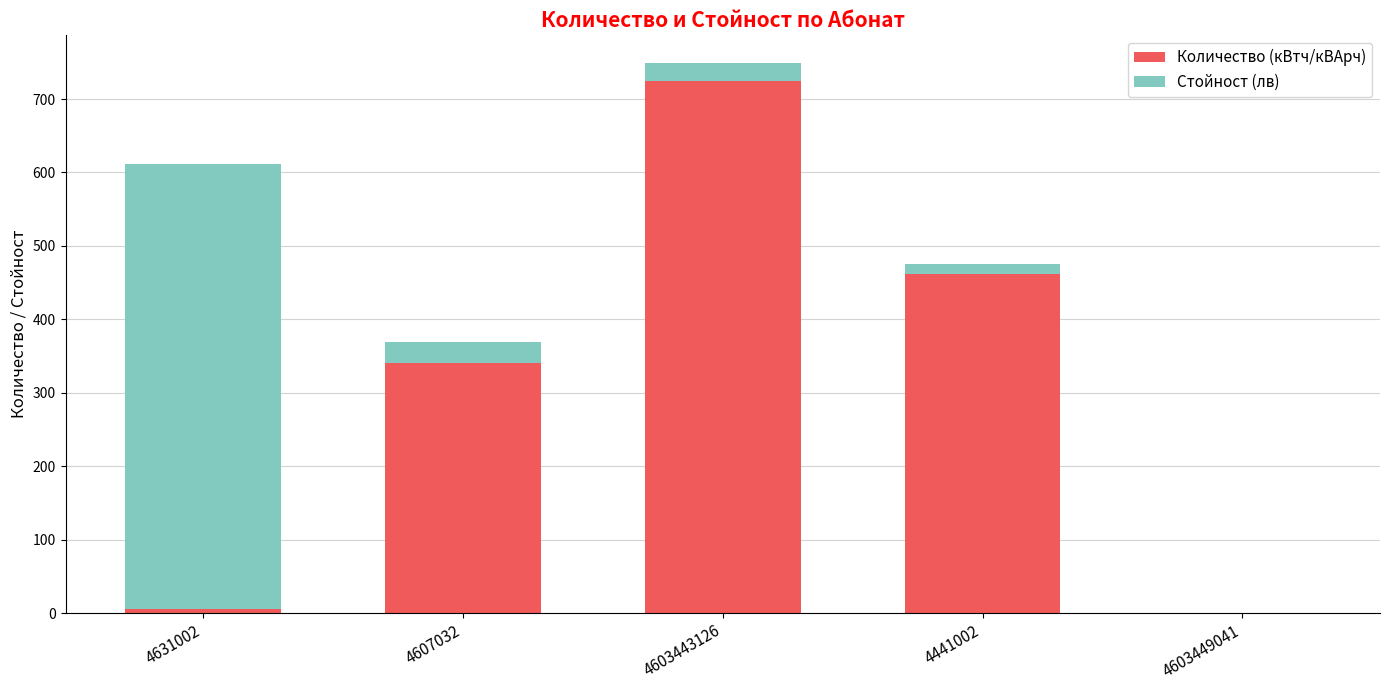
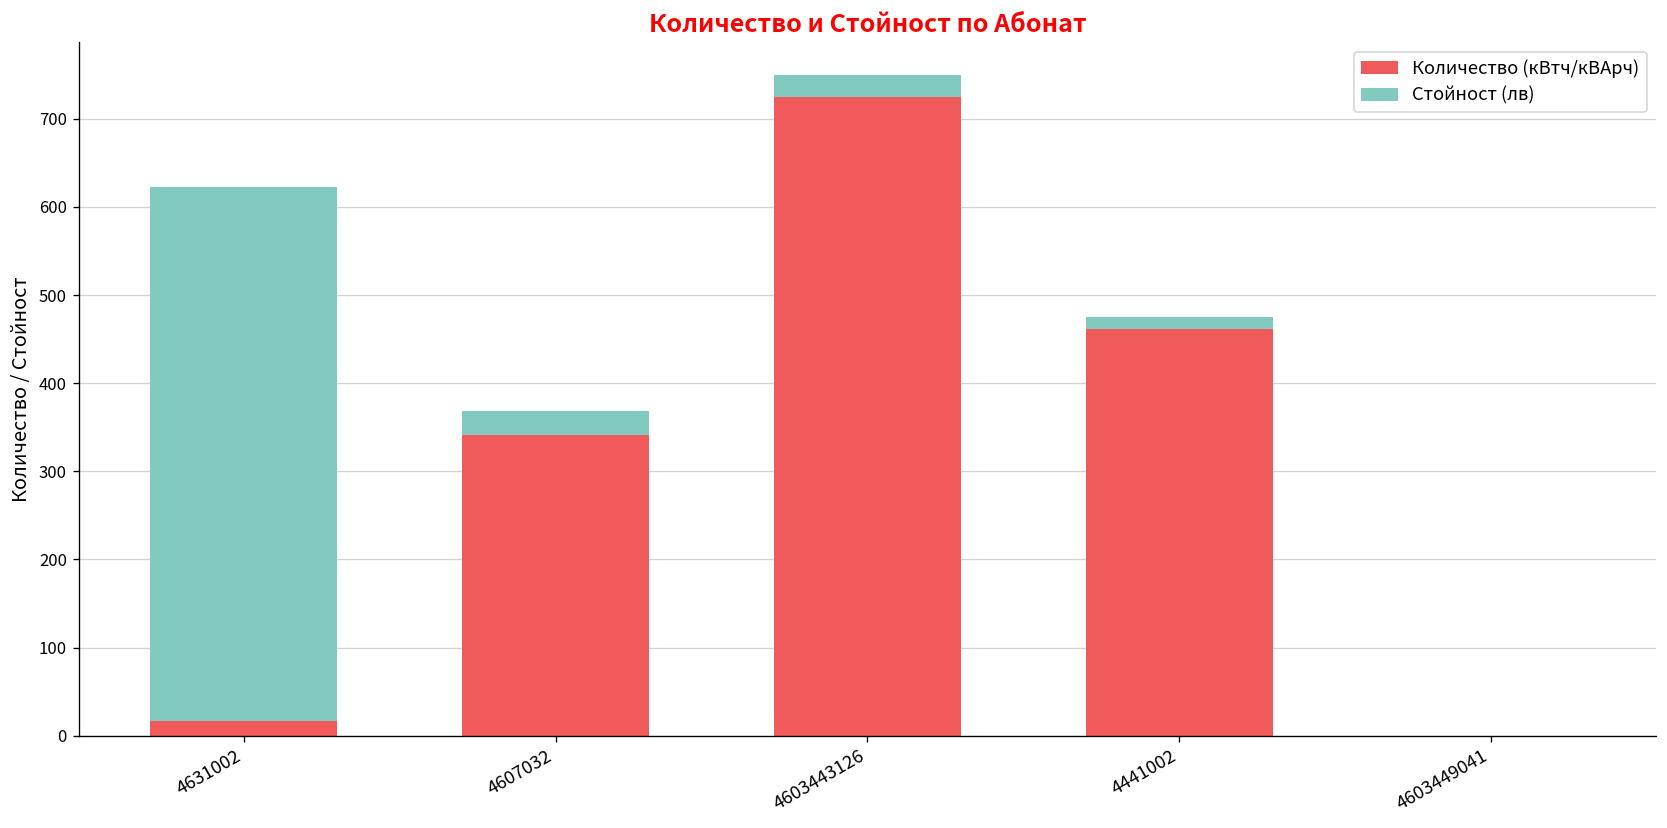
Количество (кВтч/кВАрч), 4631002: 10 -> 20
